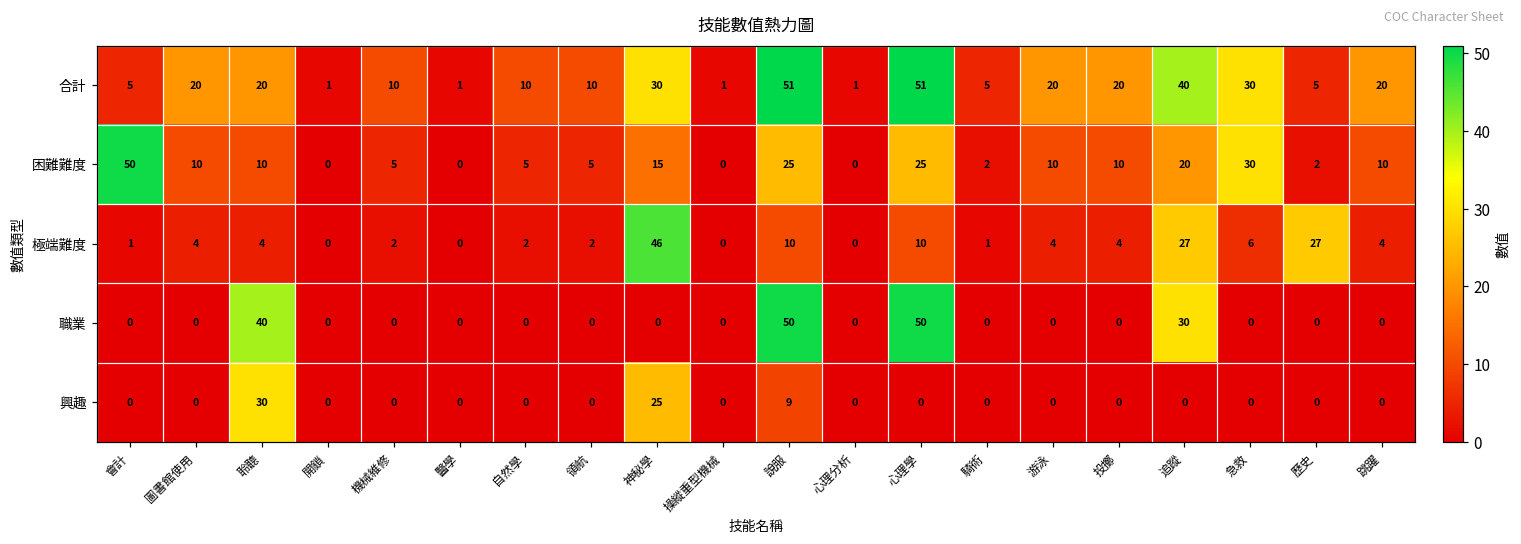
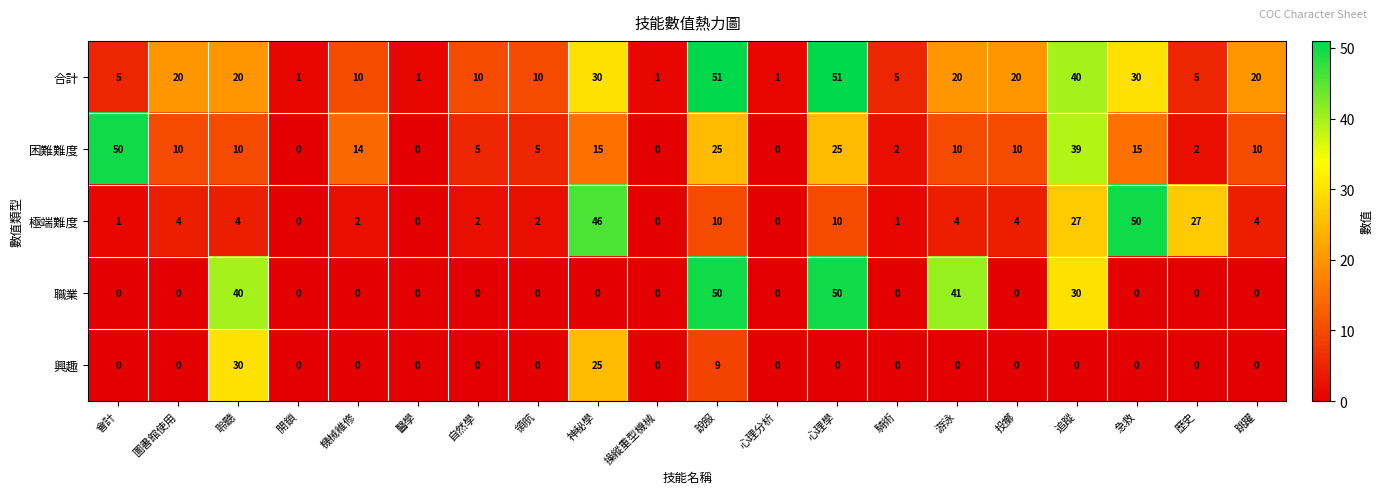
困難難度, 機械維修: 5 -> 14
困難難度, 追蹤: 20 -> 39
困難難度, 急救: 30 -> 15
極端難度, 急救: 6 -> 50
職業, 游泳: 0 -> 41
